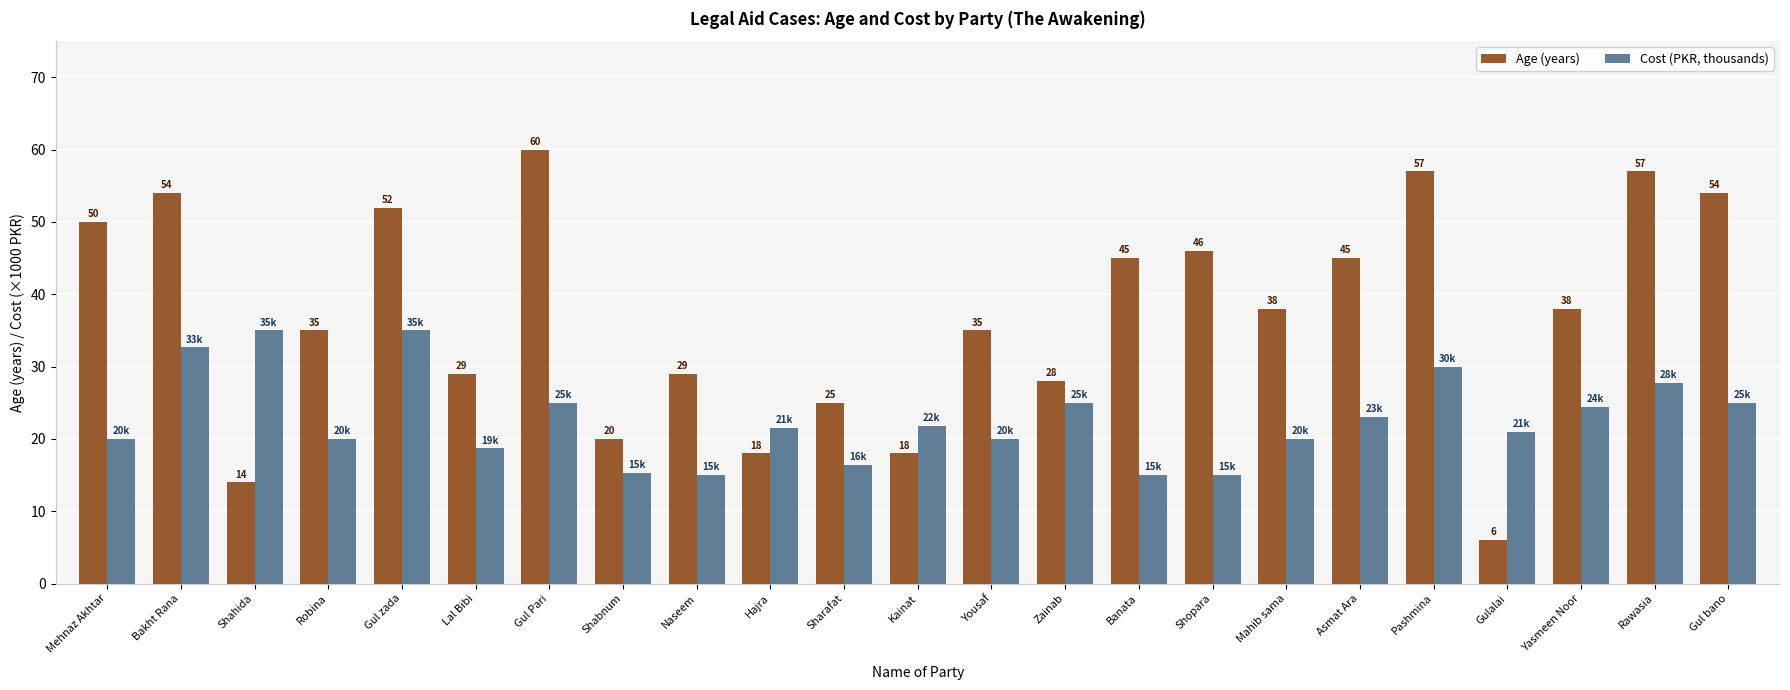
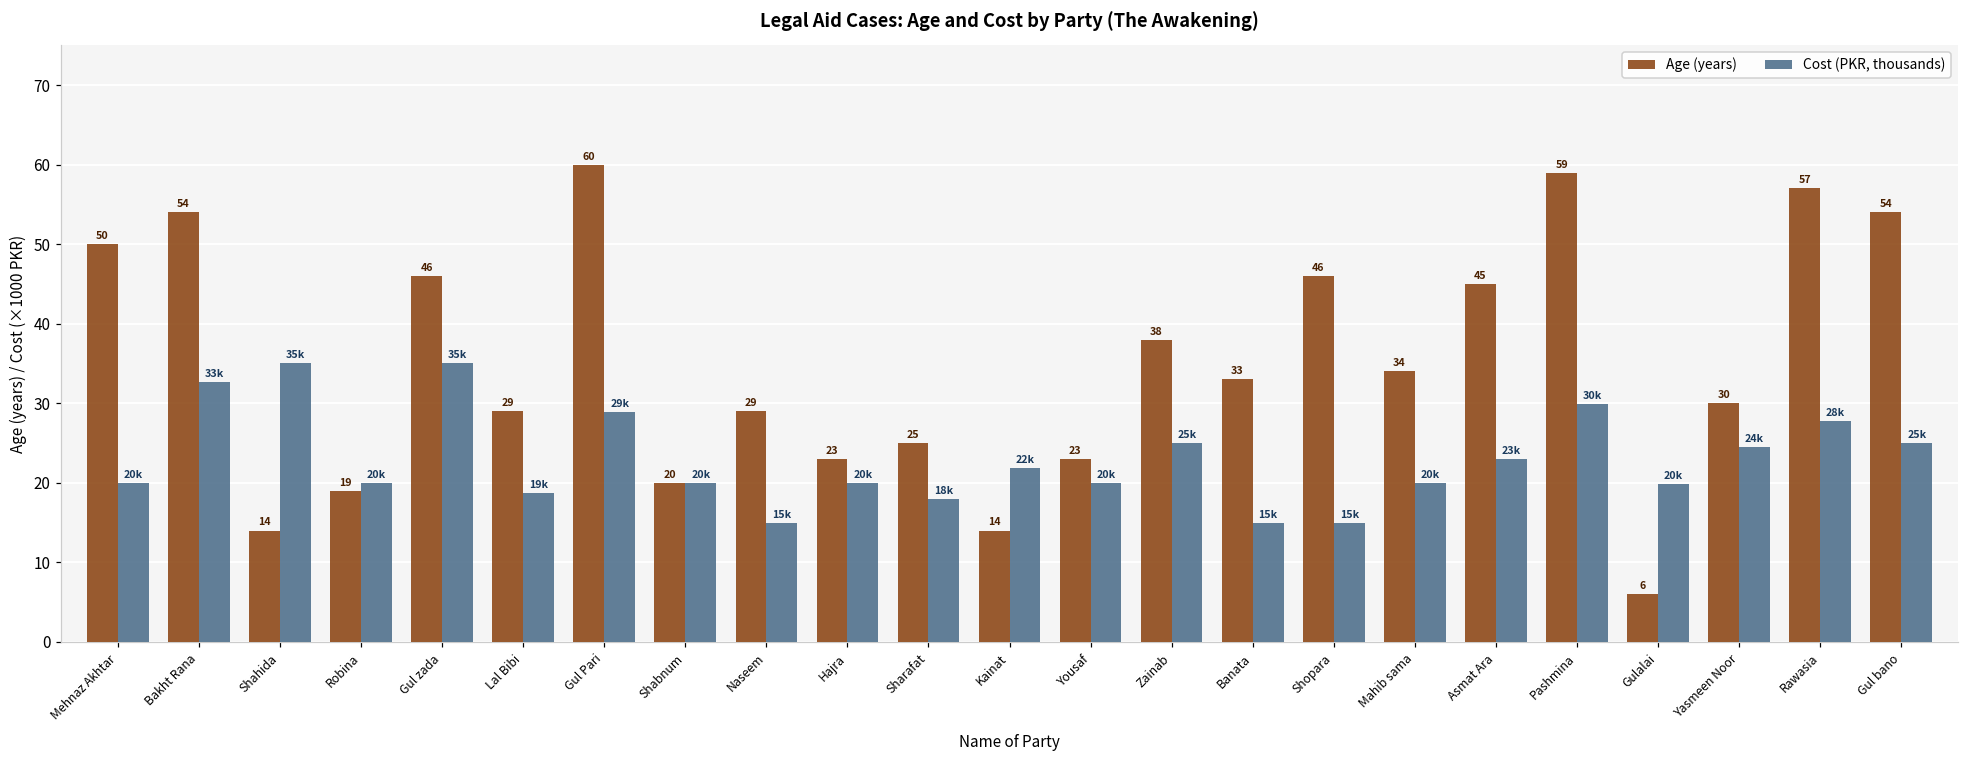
Age (years), Robina: 35 -> 19
Age (years), Gul zada: 52 -> 46
Cost (PKR, thousands), Gul Pari: 25k -> 29k
Cost (PKR, thousands), Shabnum: 15k -> 20k
Age (years), Hajra: 18 -> 23
Cost (PKR, thousands), Hajra: 21k -> 20k
Cost (PKR, thousands), Sharafat: 16k -> 18k
Age (years), Kainat: 18 -> 14
Age (years), Yousaf: 35 -> 23
Age (years), Zainab: 28 -> 38
Age (years), Banata: 45 -> 33
Age (years), Mahib sama: 38 -> 34
Age (years), Pashmina: 57 -> 59
Cost (PKR, thousands), Gulalai: 21k -> 20k
Age (years), Yasmeen Noor: 38 -> 30
